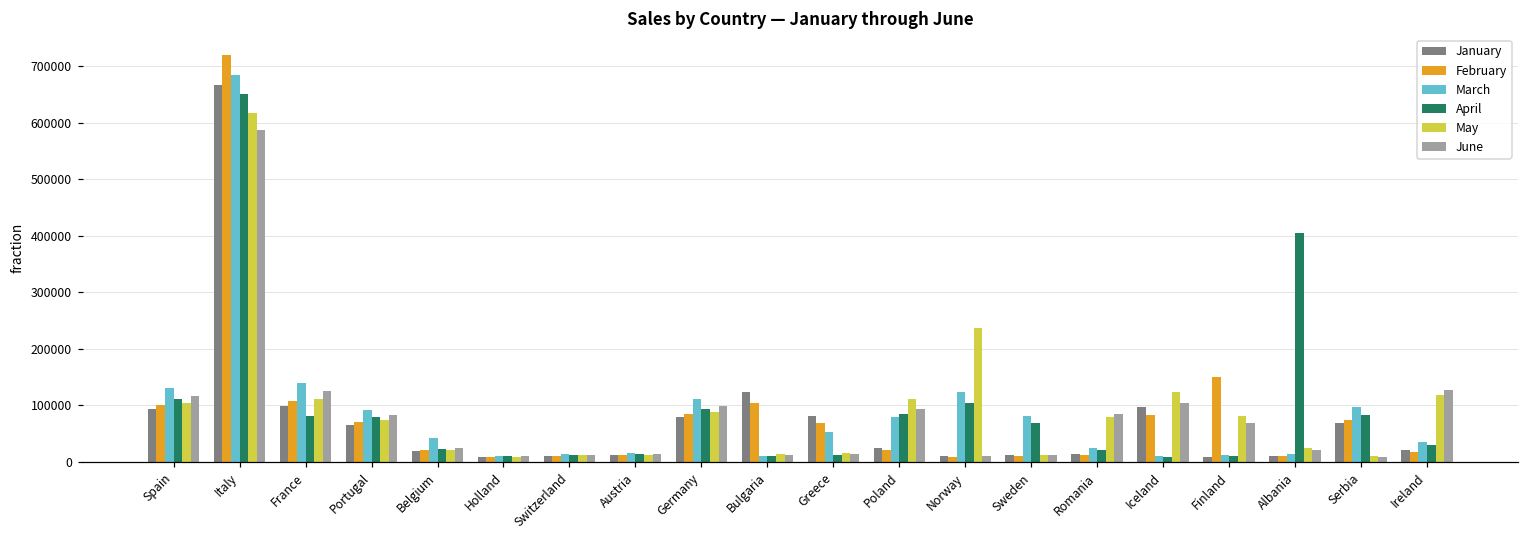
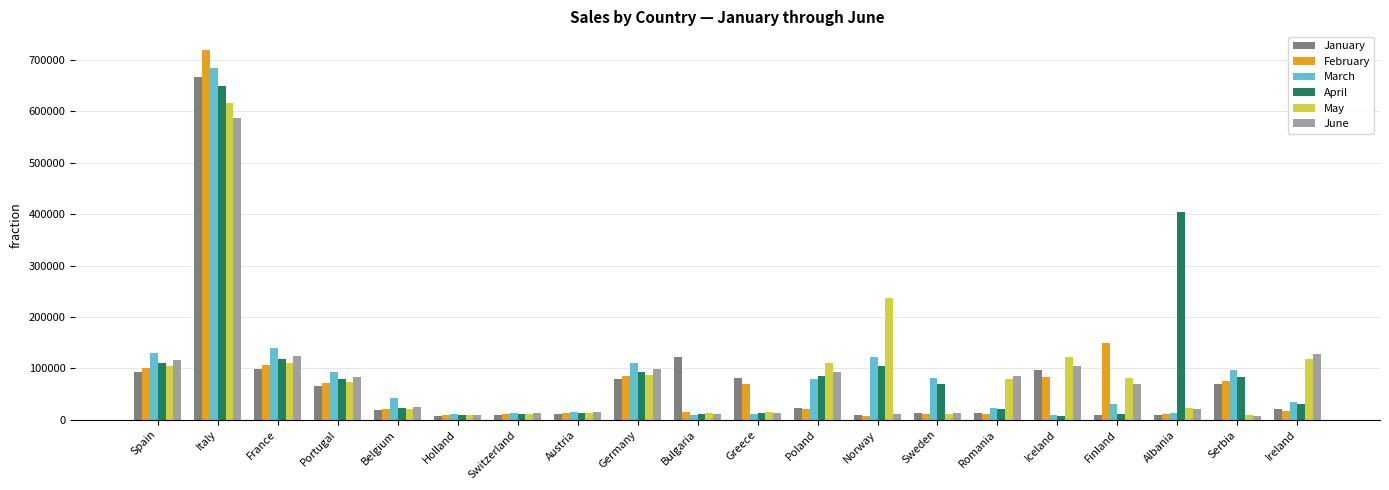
April, France: 80000 -> 120000
February, Bulgaria: 100000 -> 20000
March, Greece: 50000 -> 10000
March, Finland: 10000 -> 30000
